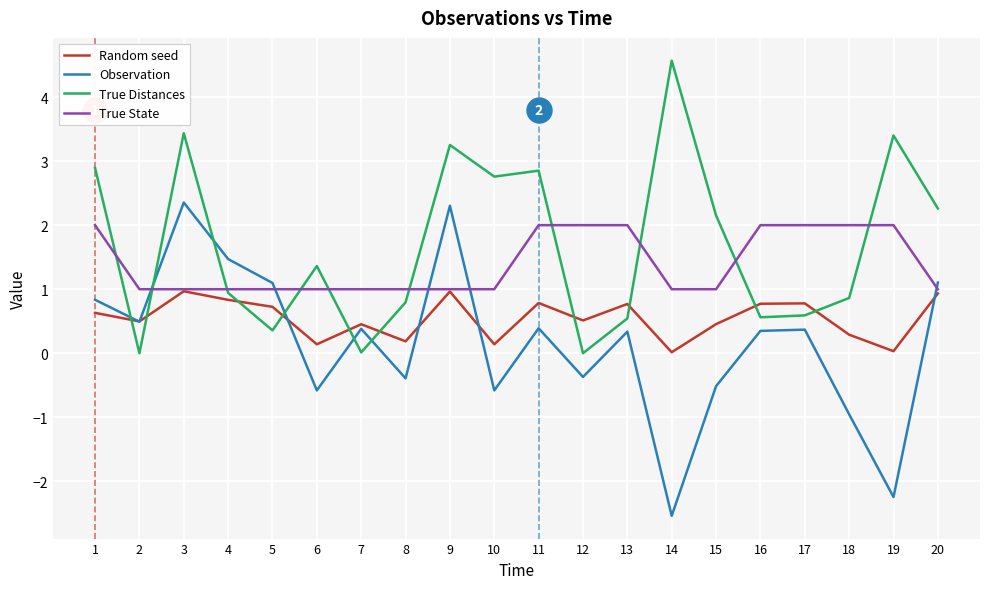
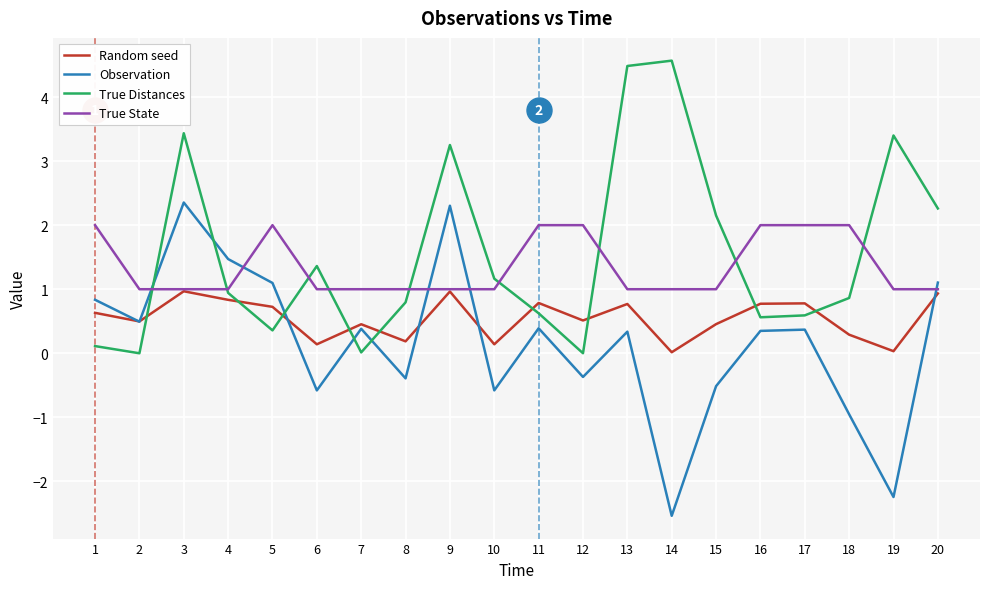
True Distances, 1: 2.9 -> 0.1
True State, 5: 1 -> 2
True Distances, 10: 2.8 -> 1.2
True Distances, 11: 2.9 -> 0.6
True Distances, 13: 0.5 -> 4.5
True State, 13: 2 -> 1
True State, 19: 2 -> 1
